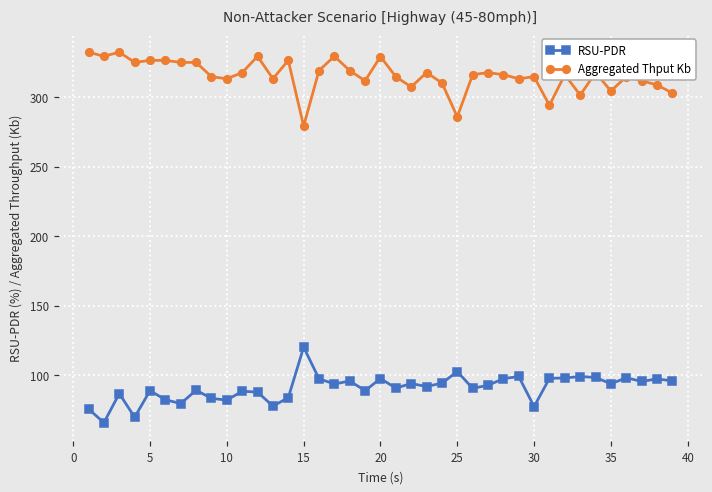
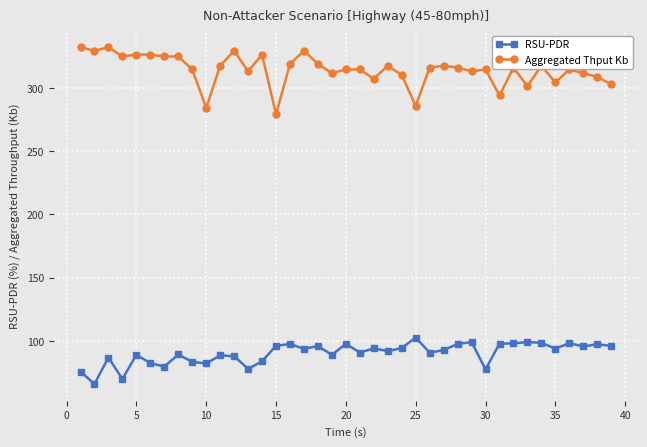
Aggregated Thput Kb, 10: 313 -> 284
RSU-PDR, 15: 120 -> 96
Aggregated Thput Kb, 20: 329 -> 315
